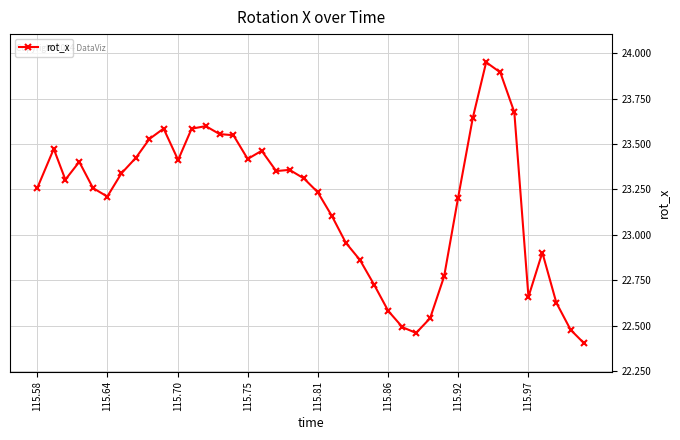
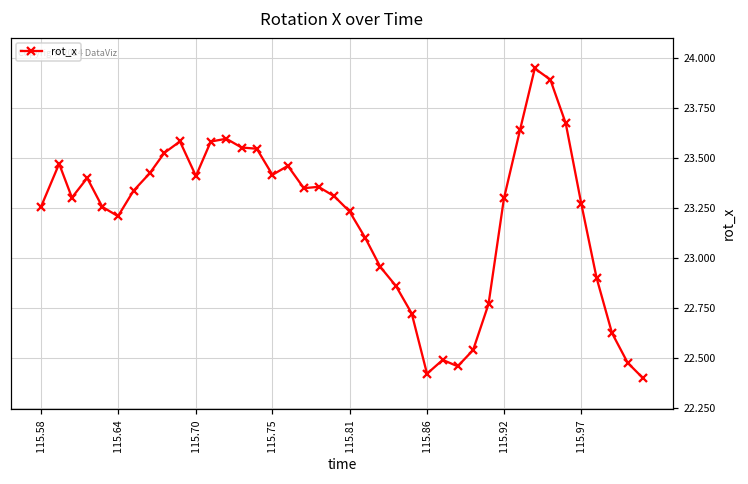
115.86: 22.58 -> 22.42
115.92: 23.21 -> 23.30
115.97: 22.66 -> 23.27
